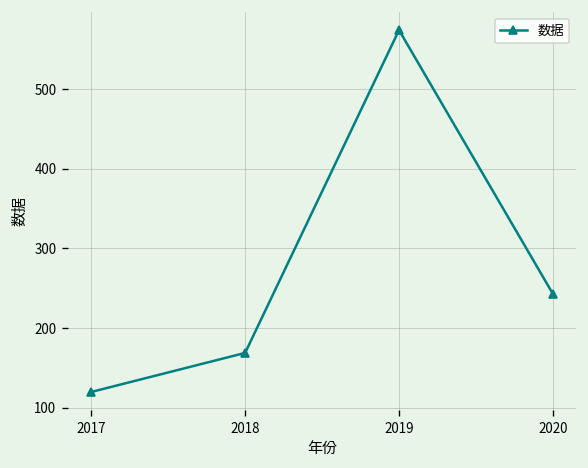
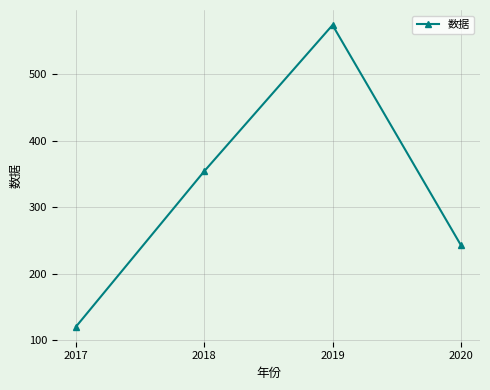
2018: 170 -> 350
